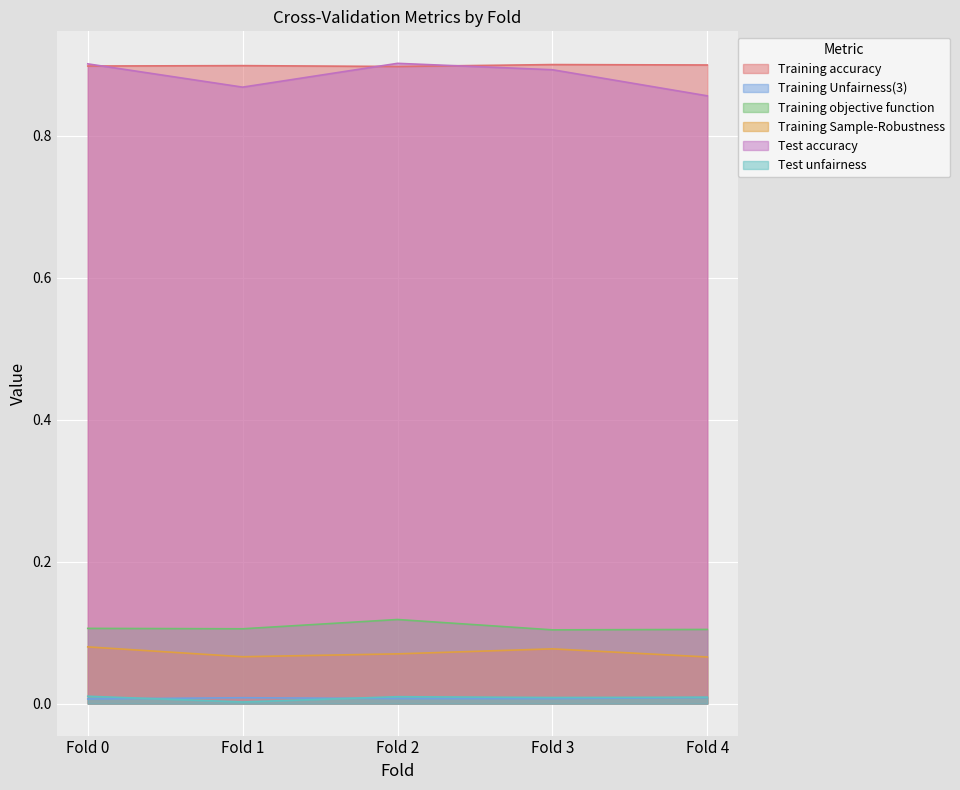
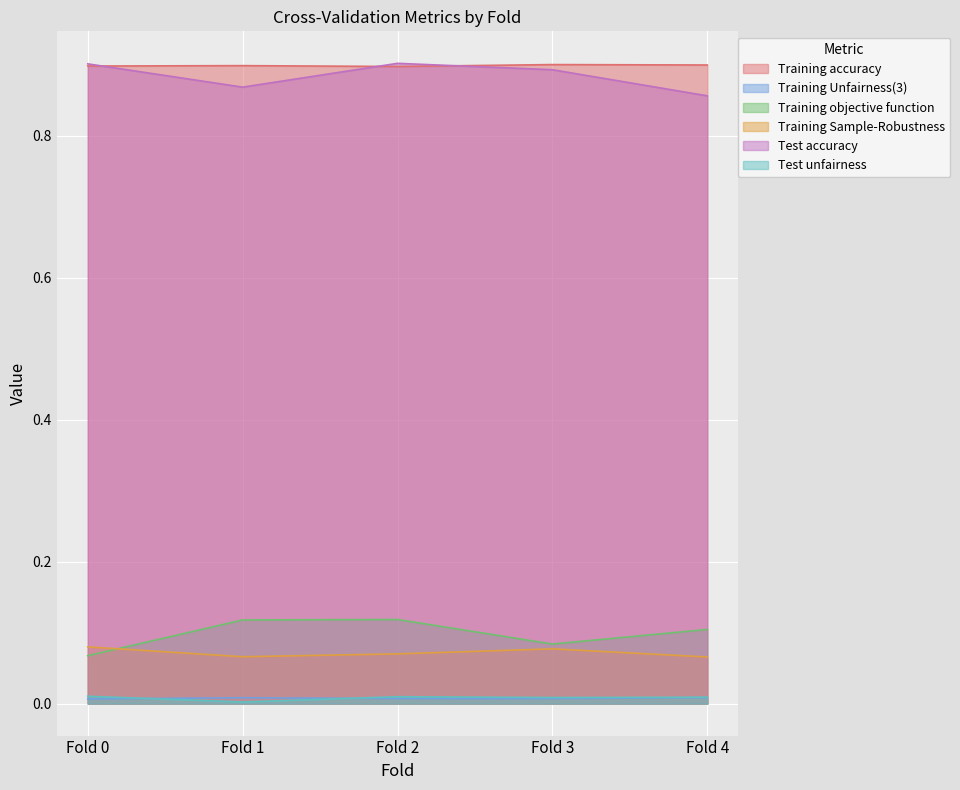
Training objective function, Fold 0: 0.11 -> 0.07
Training objective function, Fold 1: 0.11 -> 0.12
Training objective function, Fold 3: 0.10 -> 0.08
